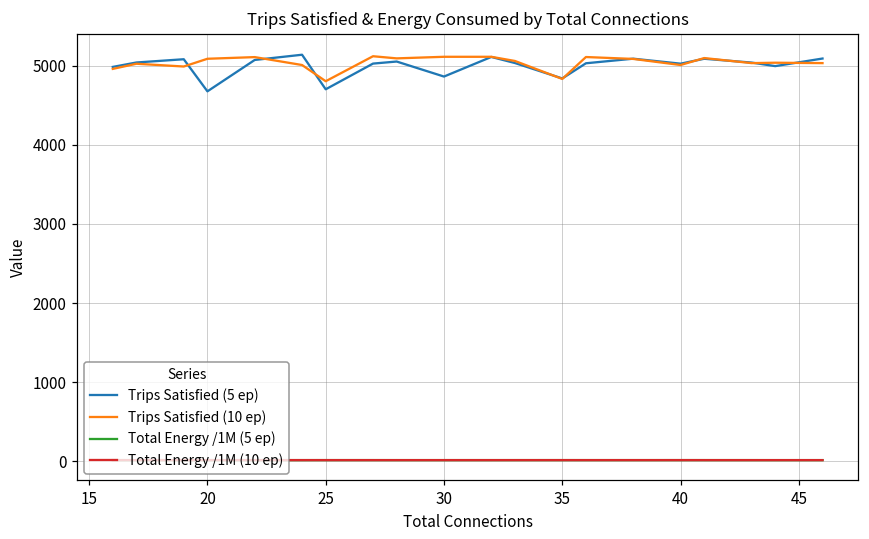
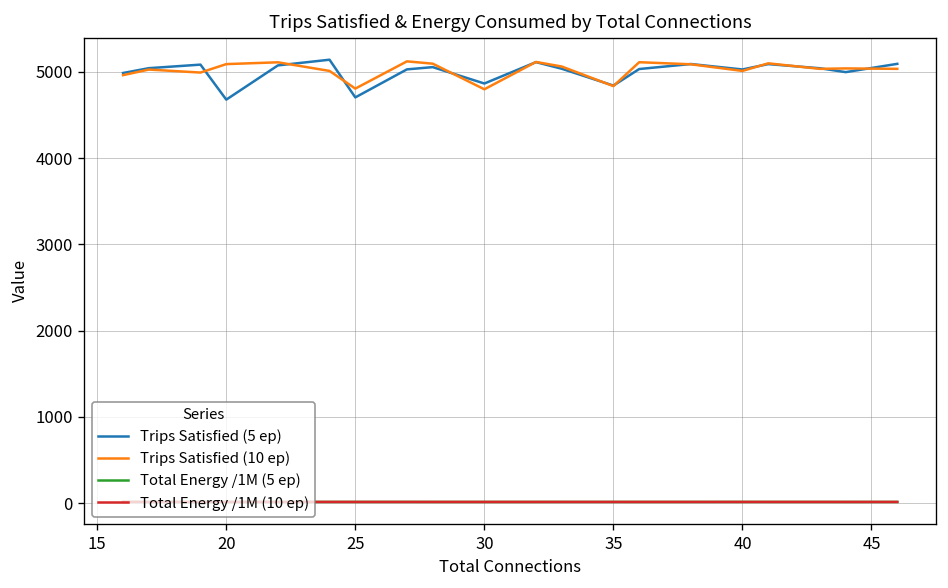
Trips Satisfied (10 ep), 30: 5100 -> 4800
